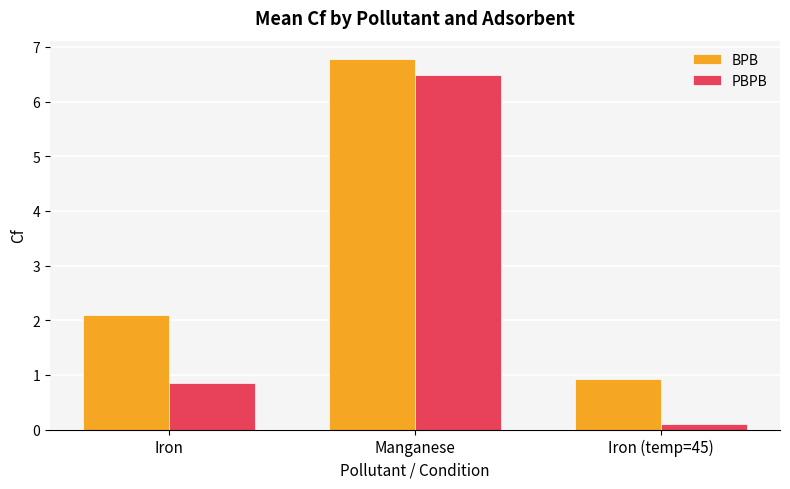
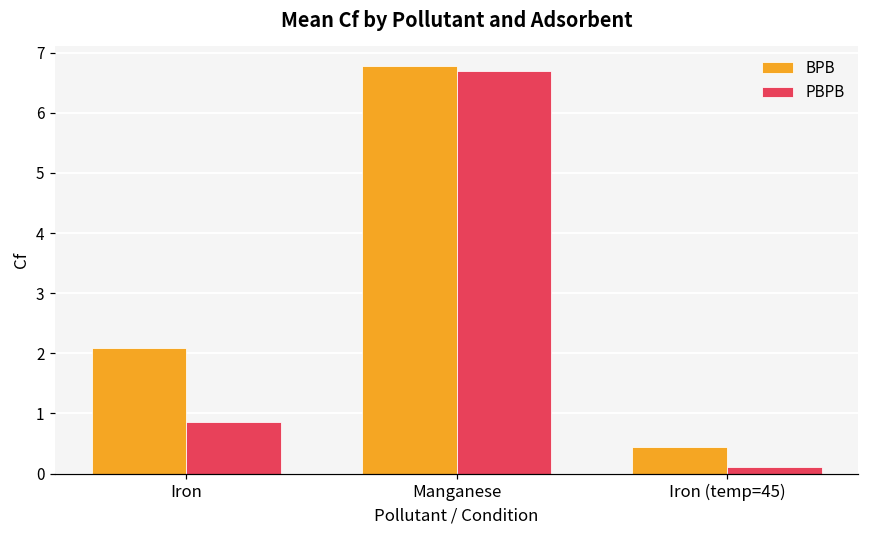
PBPB, Manganese: 6.5 -> 6.7
BPB, Iron (temp=45): 0.9 -> 0.4
